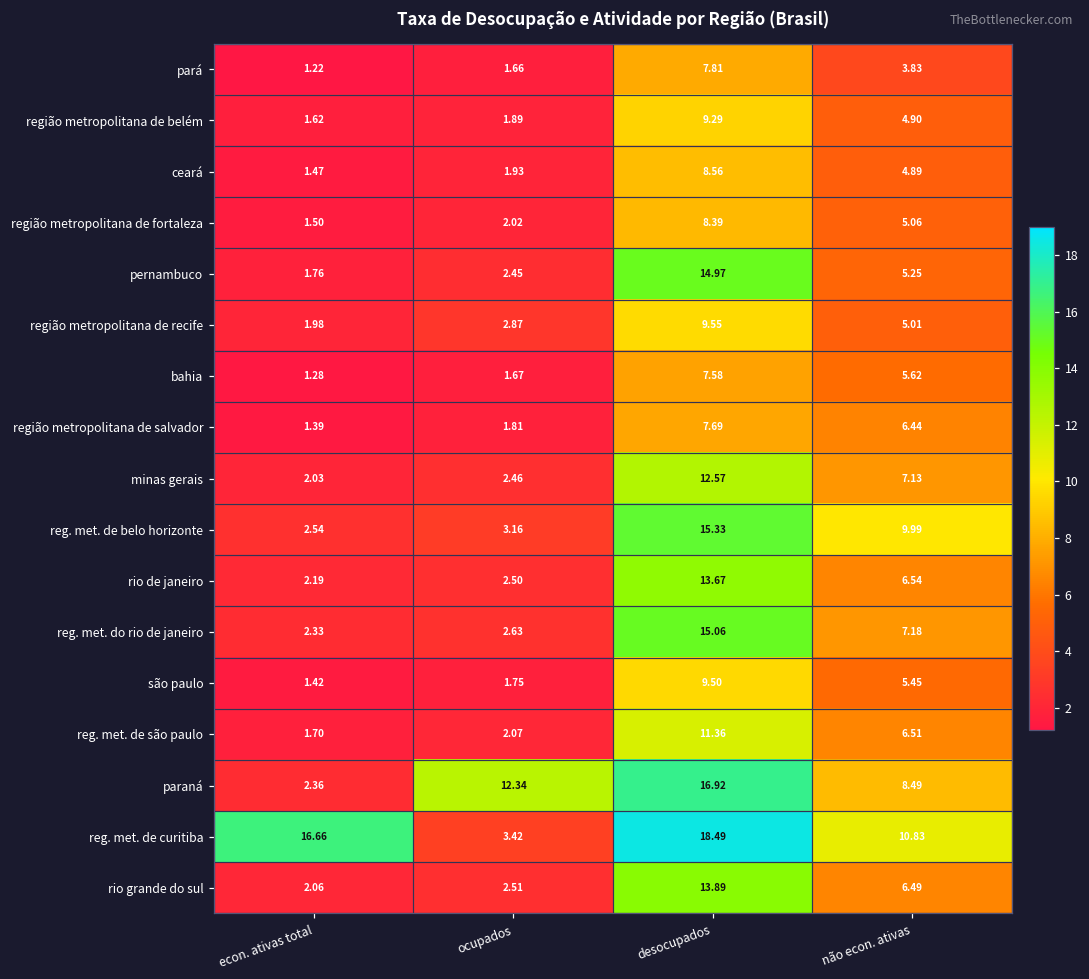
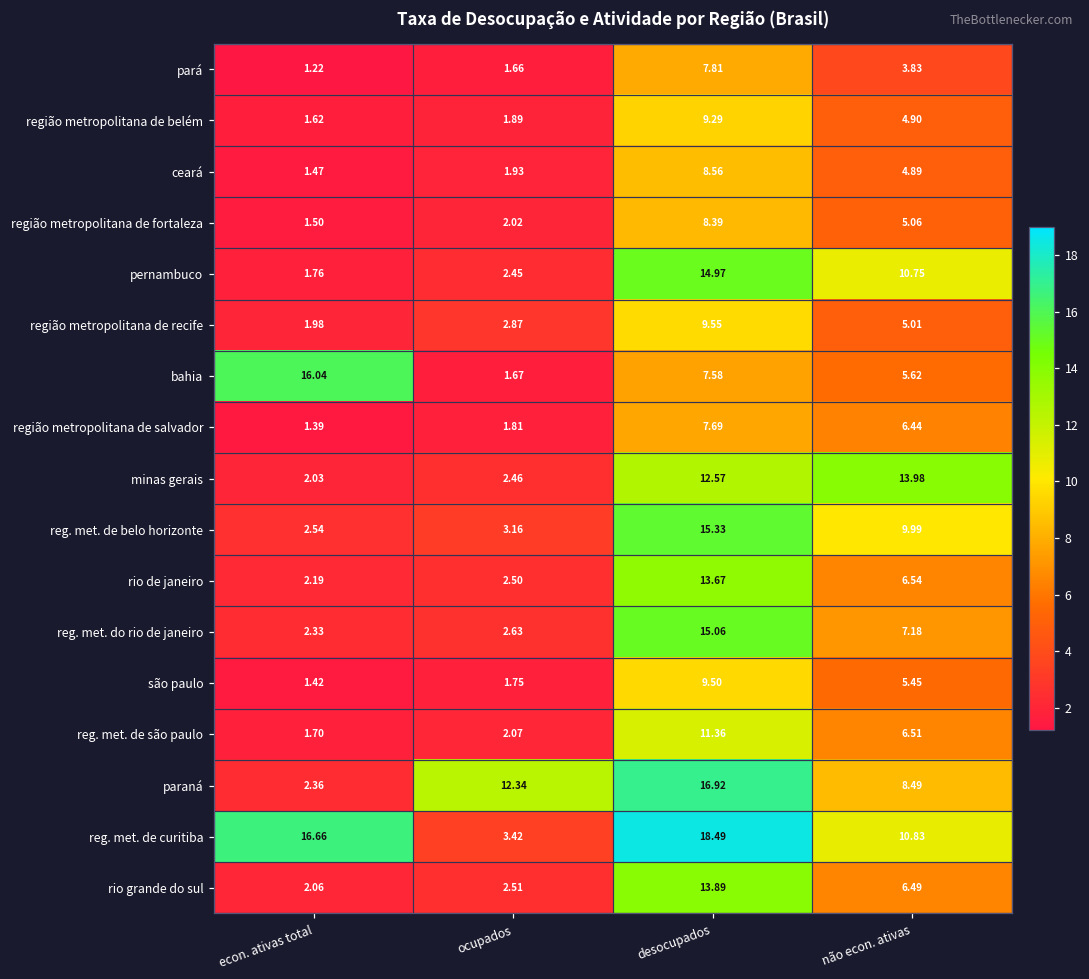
pernambuco, não econ. ativas: 5.25 -> 10.75
bahia, econ. ativas total: 1.28 -> 16.04
minas gerais, não econ. ativas: 7.13 -> 13.98
